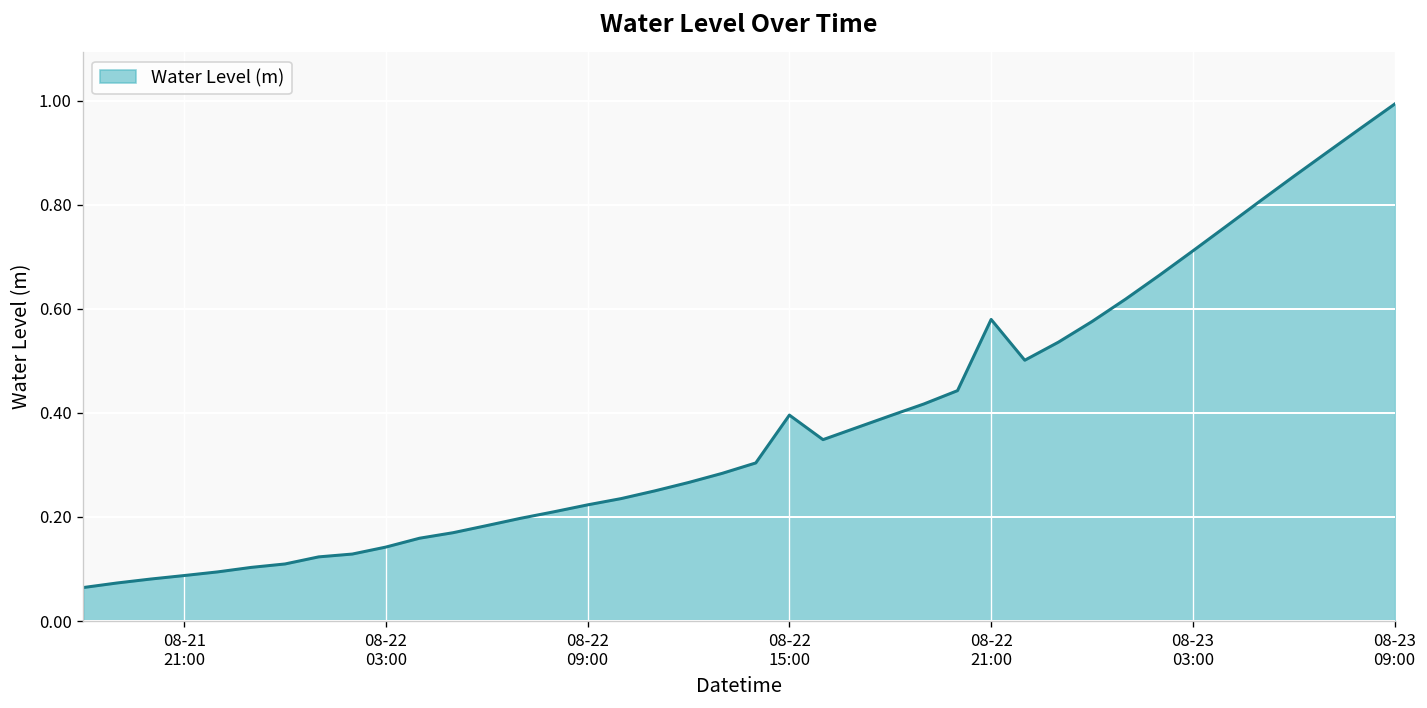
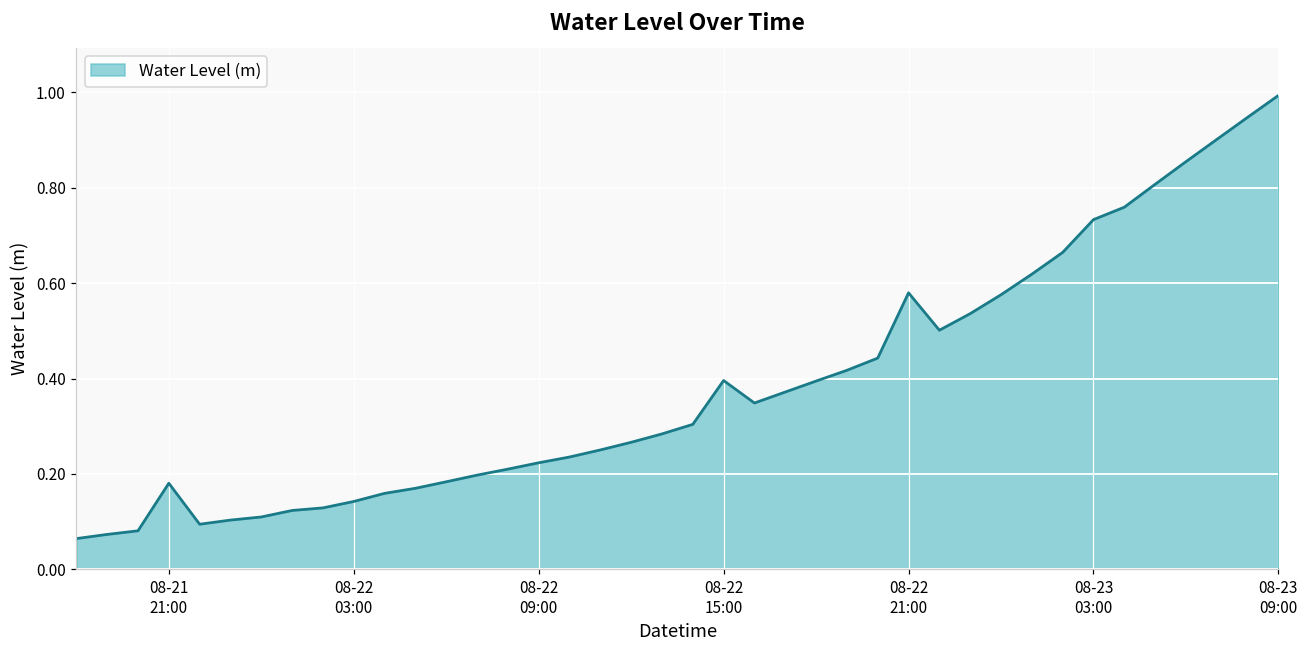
08-21 21:00: 0.09 -> 0.18
08-23 03:00: 0.71 -> 0.73
